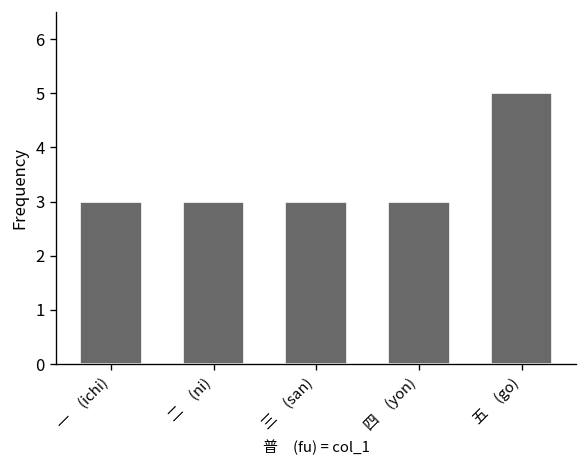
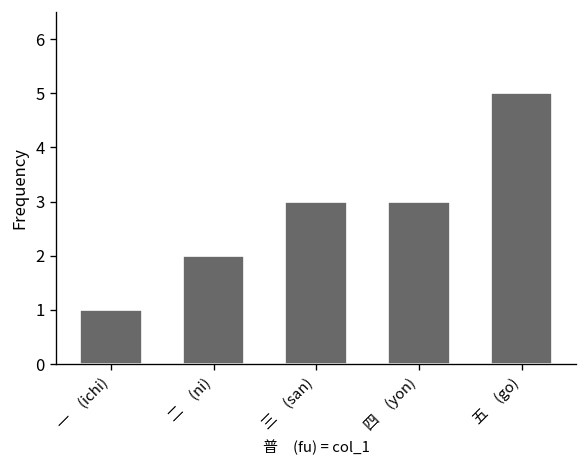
一 (ichi): 3 -> 1
二 (ni): 3 -> 2
